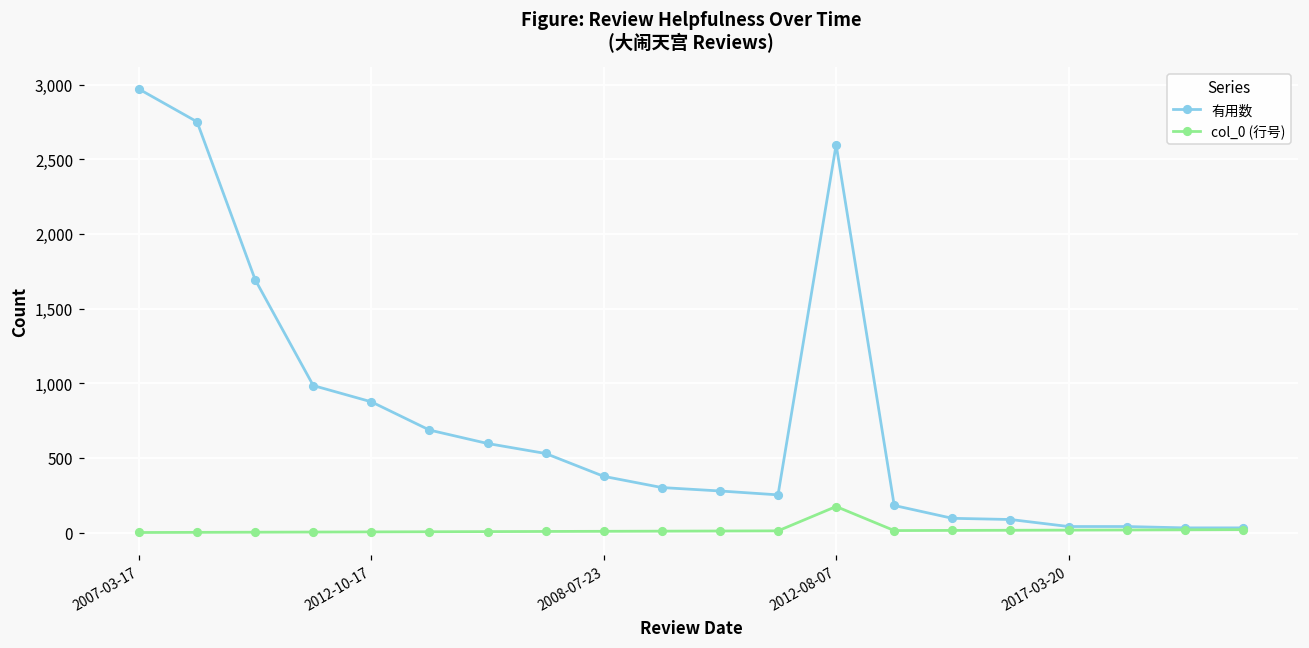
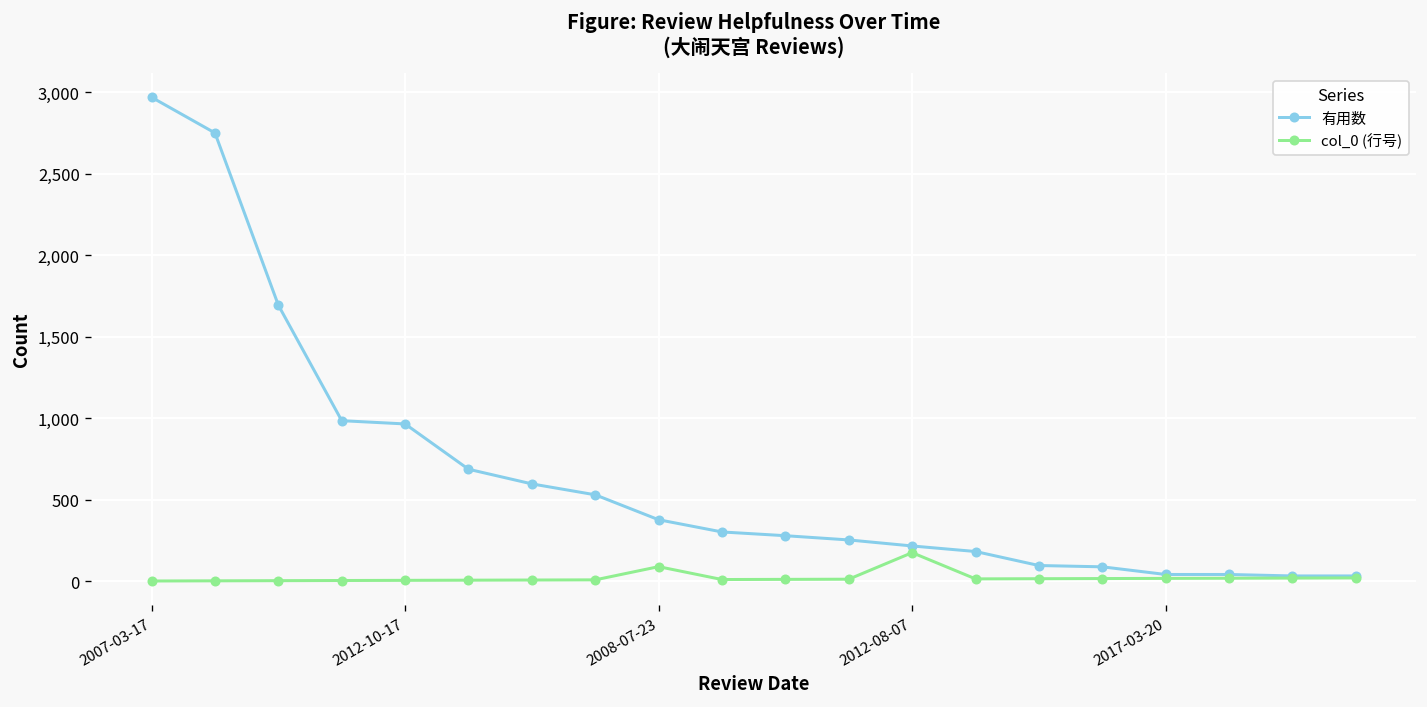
有用数, 2012-10-17: 880 -> 970
col_0 (行号), 2008-07-23: 10 -> 90
有用数, 2012-08-07: 2,600 -> 220
